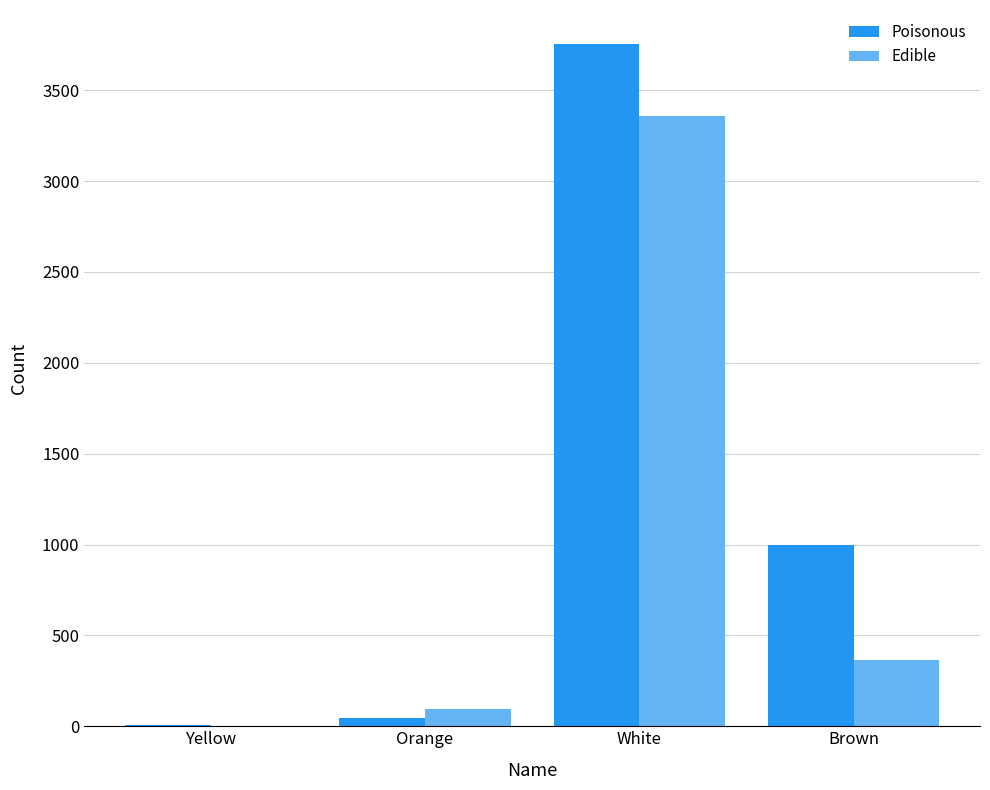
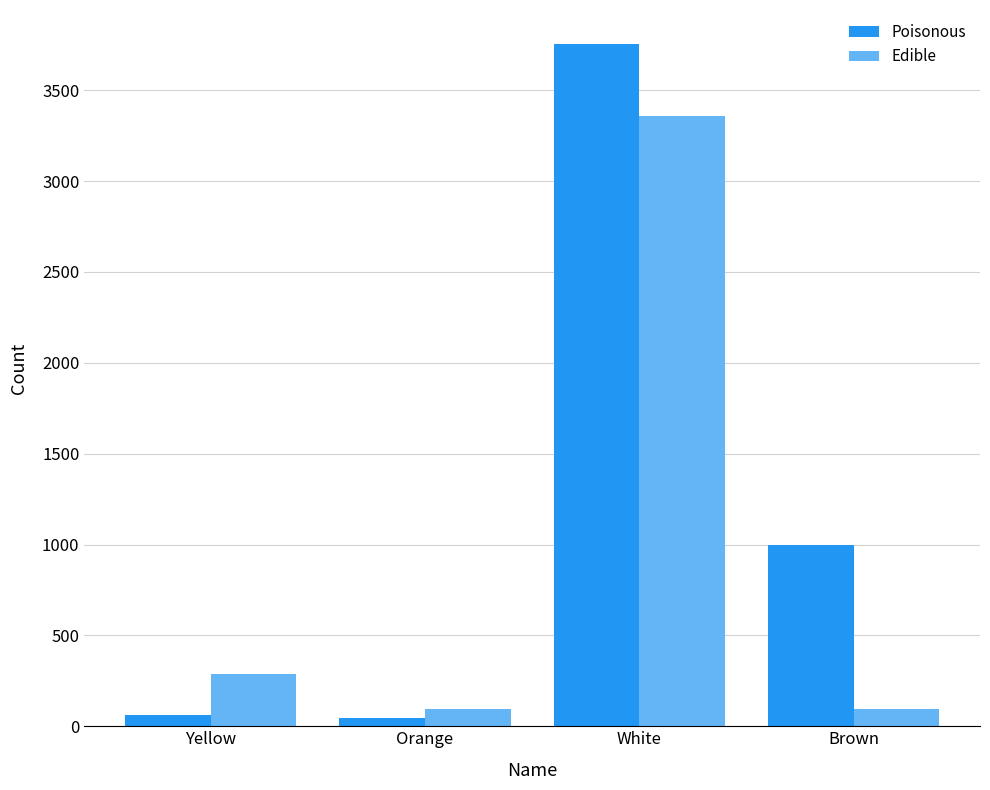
Poisonous, Yellow: 10 -> 60
Edible, Yellow: 0 -> 290
Edible, Brown: 360 -> 90
